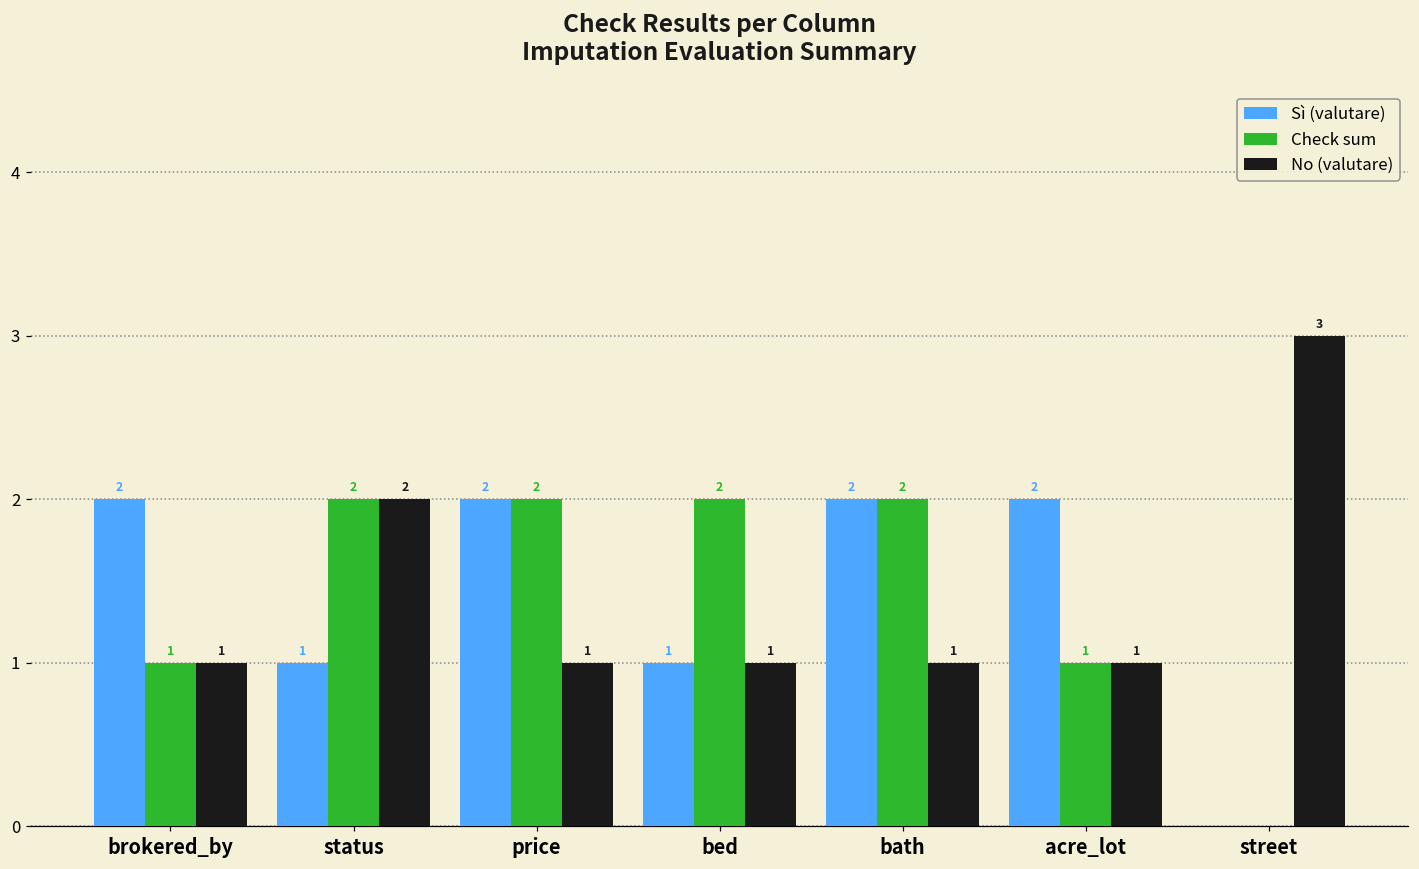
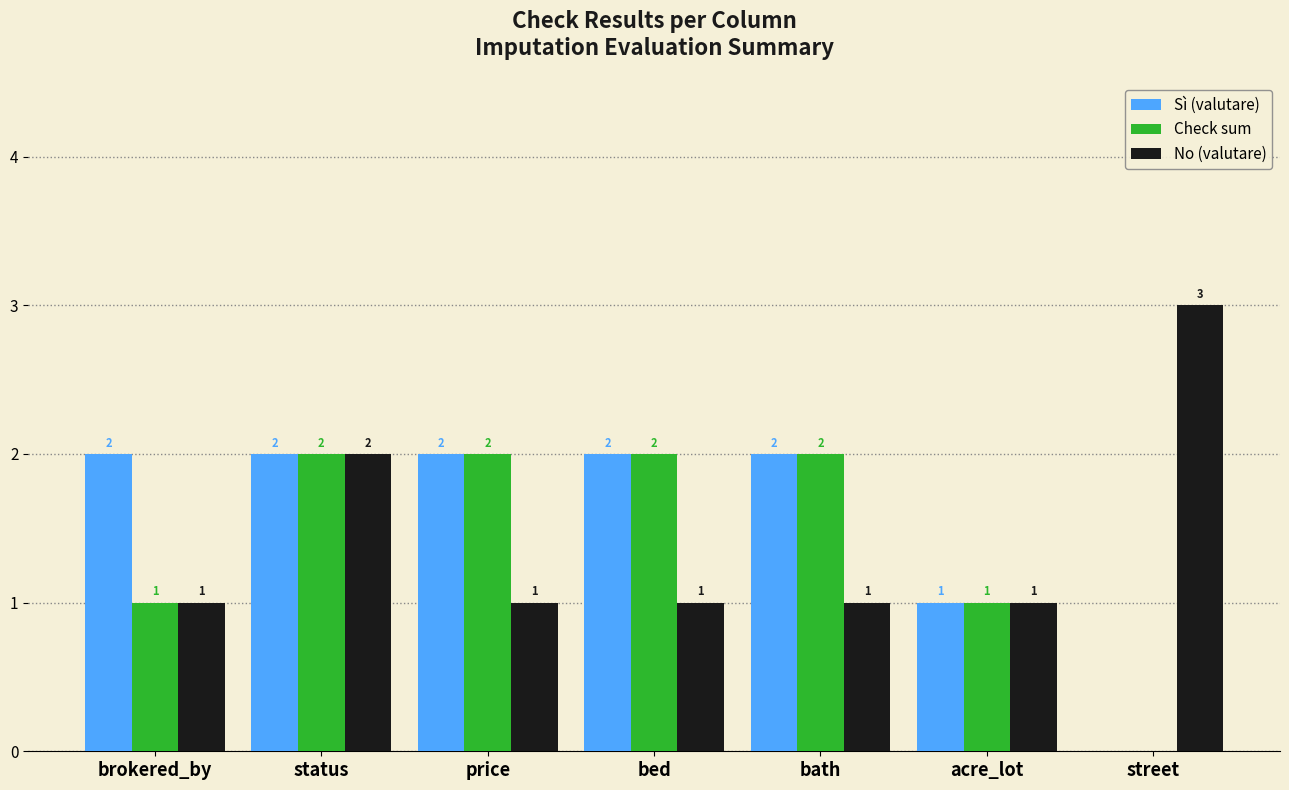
Sì (valutare), status: 1 -> 2
Sì (valutare), bed: 1 -> 2
Sì (valutare), acre_lot: 2 -> 1
